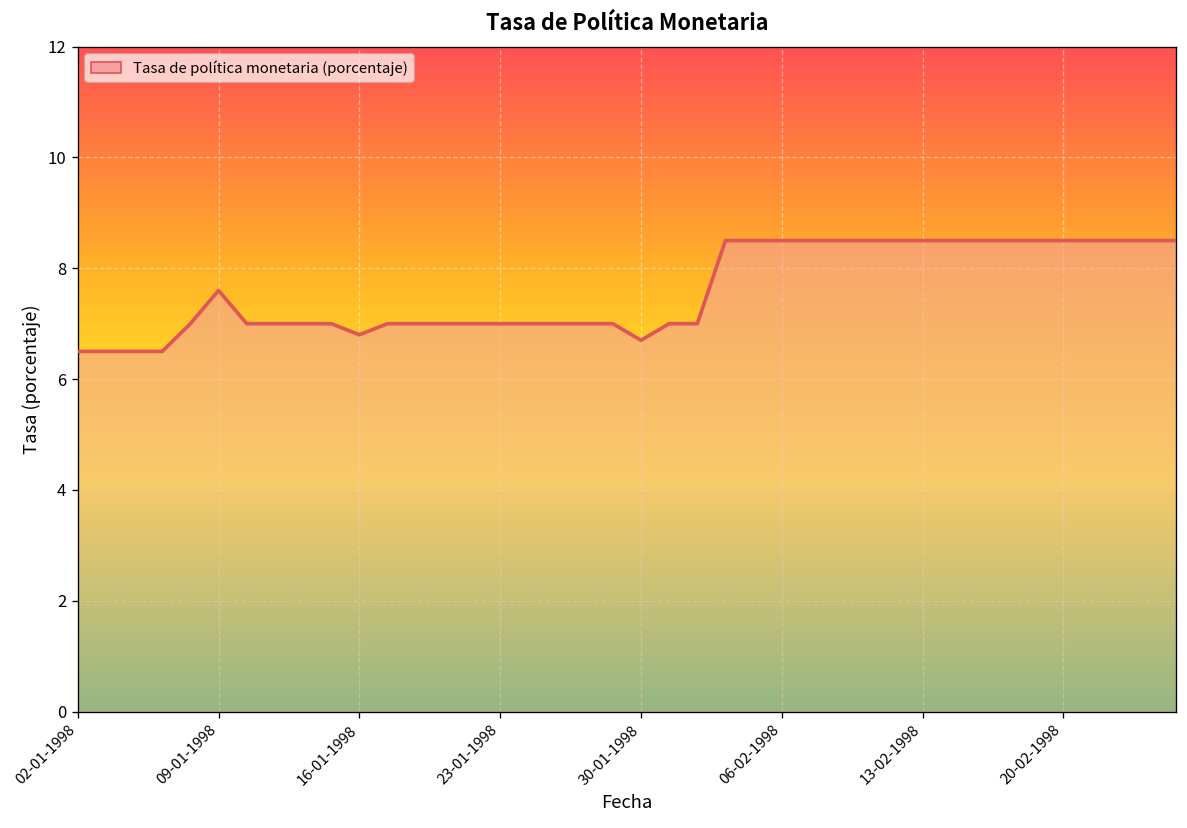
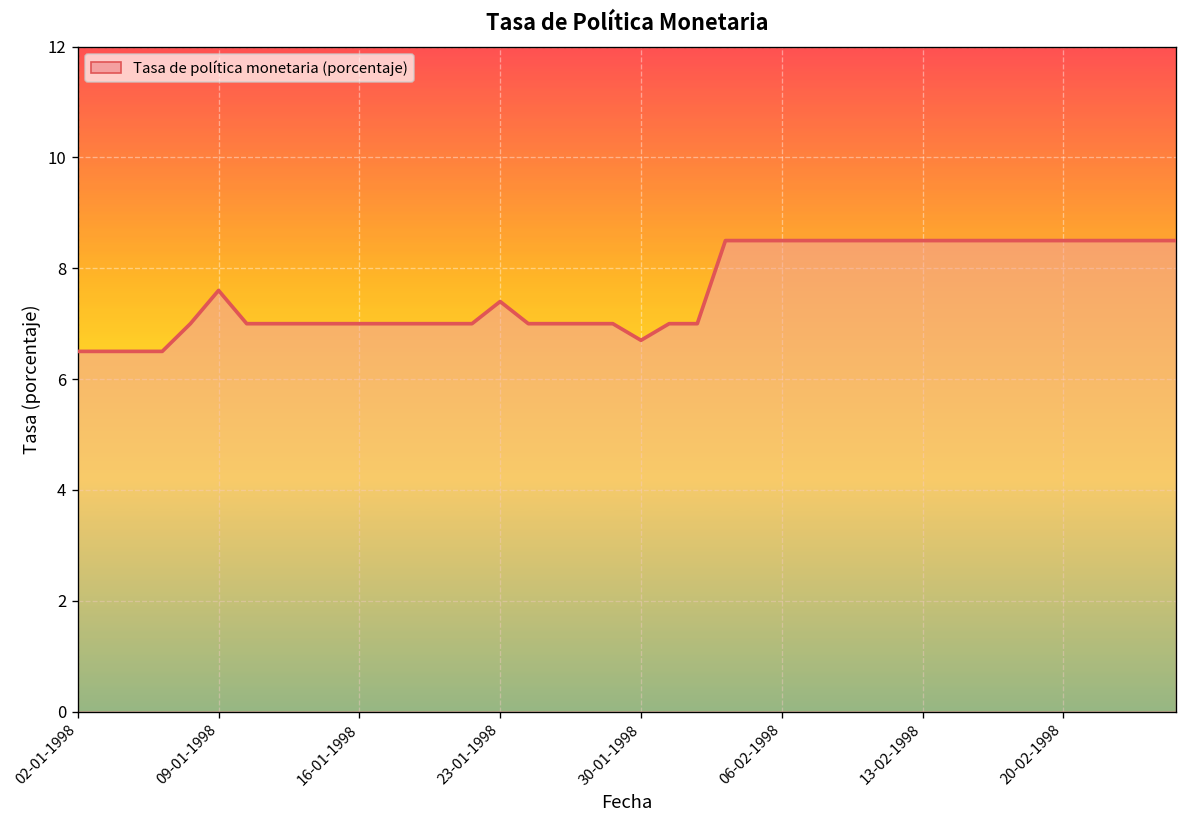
16-01-1998: 6.8 -> 7.0
23-01-1998: 7.0 -> 7.4
